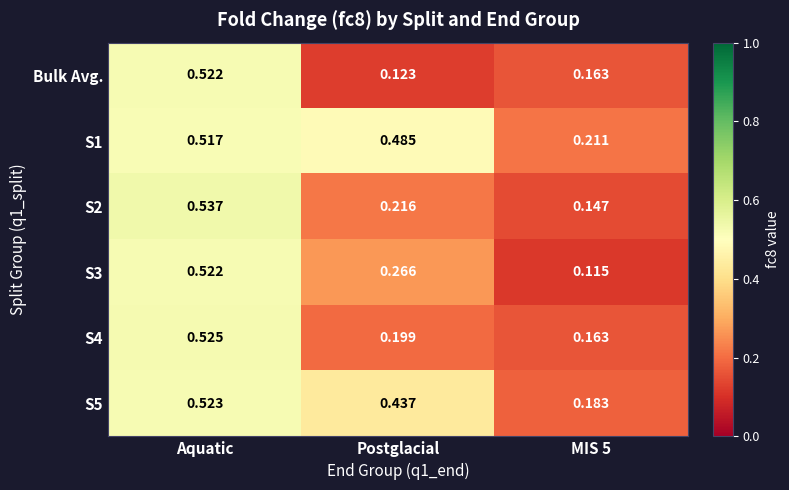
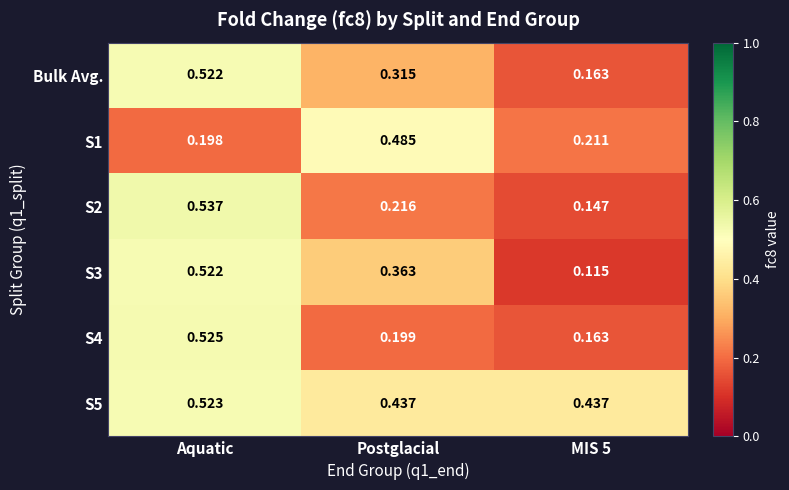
Bulk Avg., Postglacial: 0.123 -> 0.315
S1, Aquatic: 0.517 -> 0.198
S3, Postglacial: 0.266 -> 0.363
S5, MIS 5: 0.183 -> 0.437
